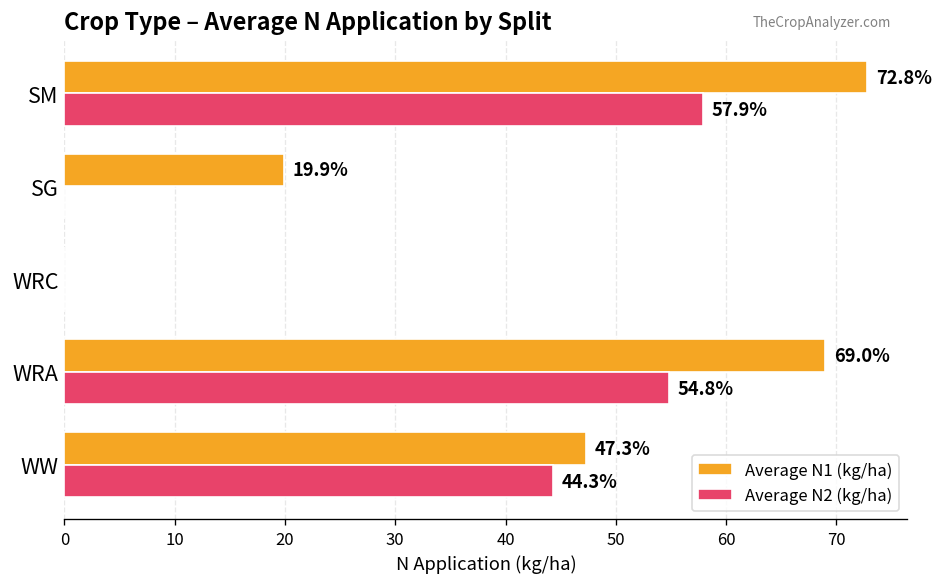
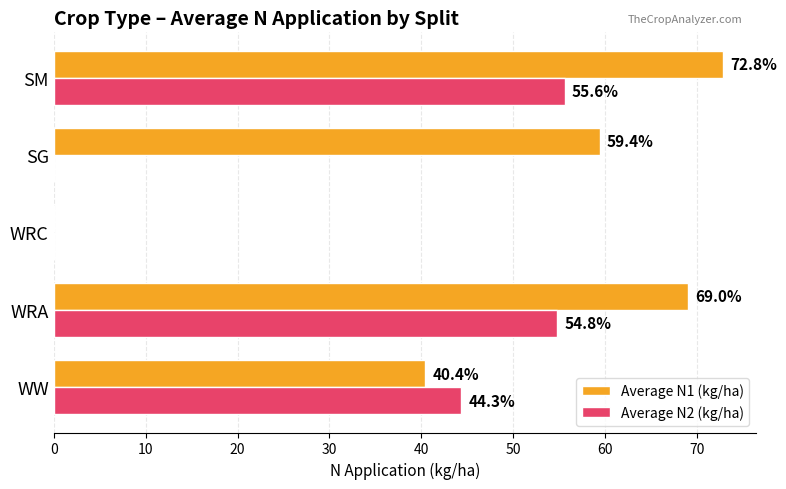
Average N2 (kg/ha), SM: 57.9% -> 55.6%
Average N1 (kg/ha), SG: 19.9% -> 59.4%
Average N1 (kg/ha), WW: 47.3% -> 40.4%
